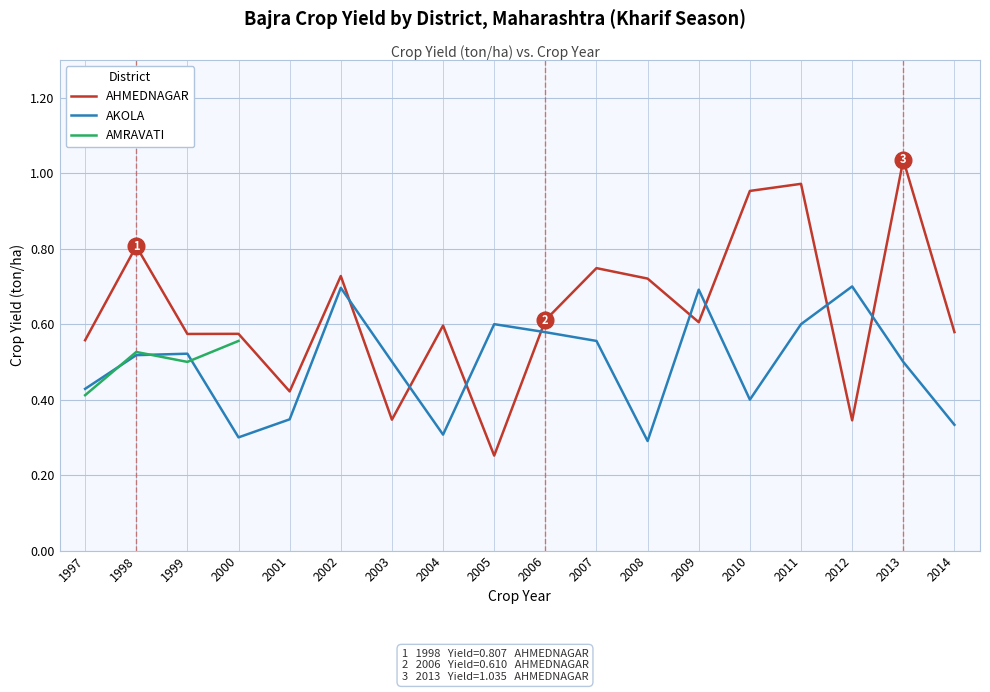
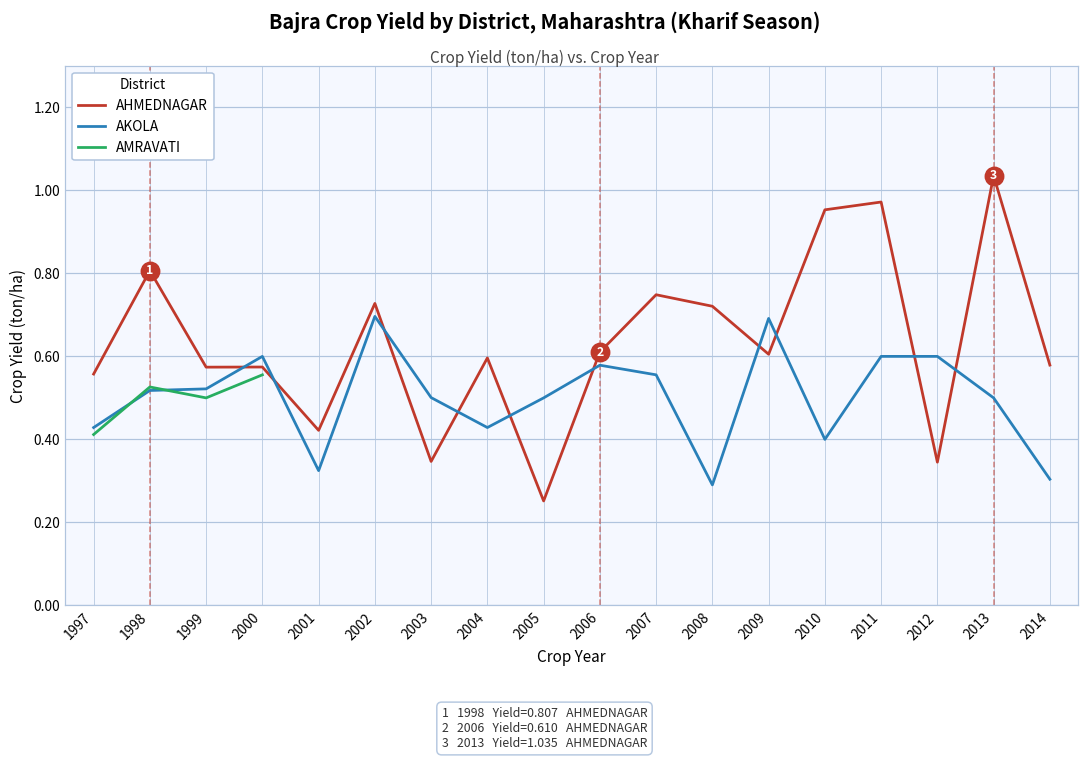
AKOLA, 2000: 0.3 -> 0.6
AKOLA, 2001: 0.35 -> 0.32
AKOLA, 2004: 0.31 -> 0.43
AKOLA, 2005: 0.6 -> 0.5
AKOLA, 2012: 0.7 -> 0.6
AKOLA, 2014: 0.33 -> 0.30
